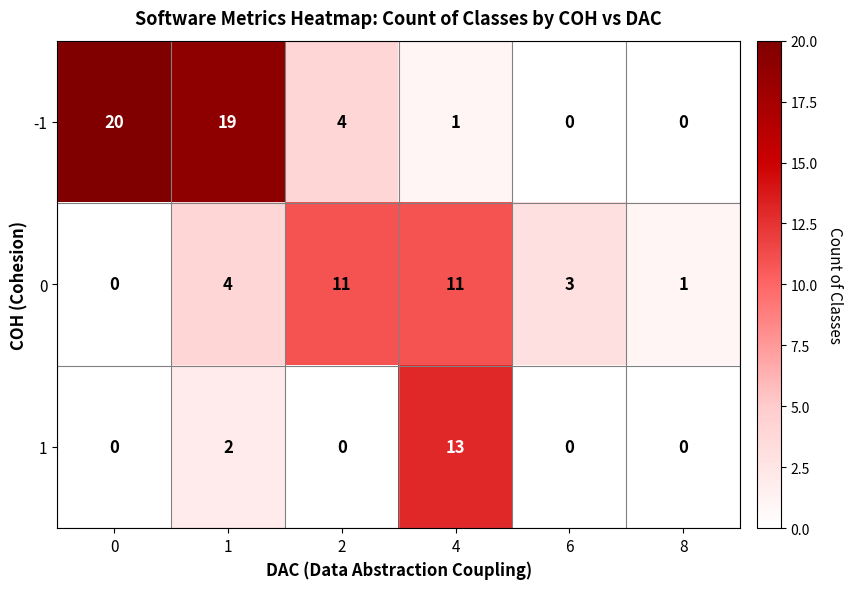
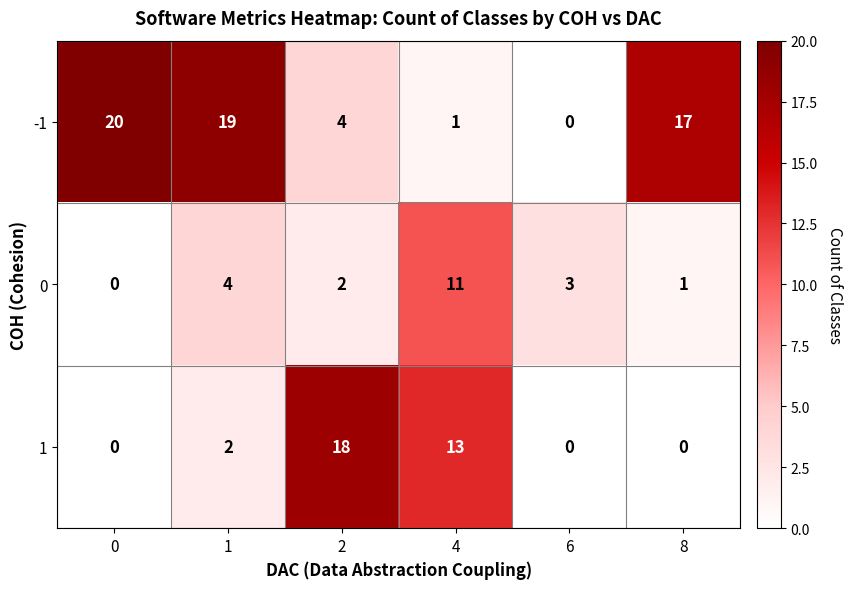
-1, 8: 0 -> 17
0, 2: 11 -> 2
1, 2: 0 -> 18
